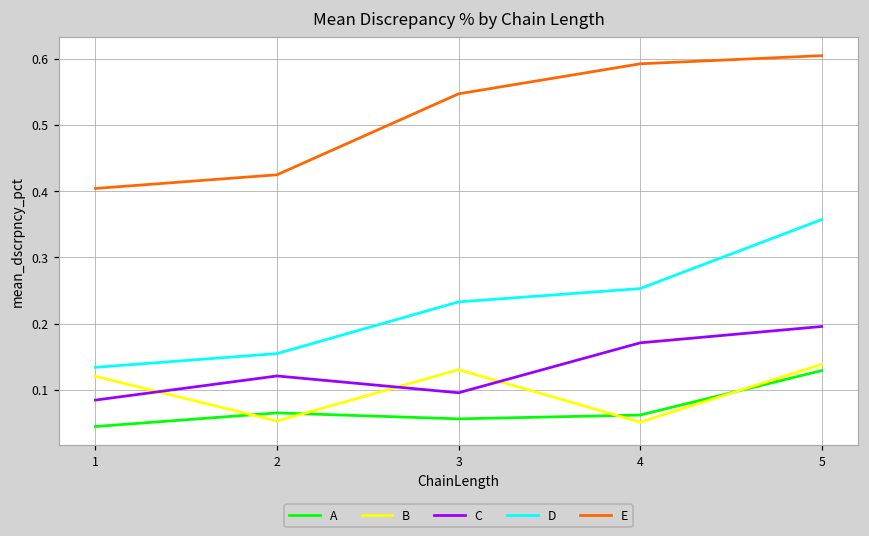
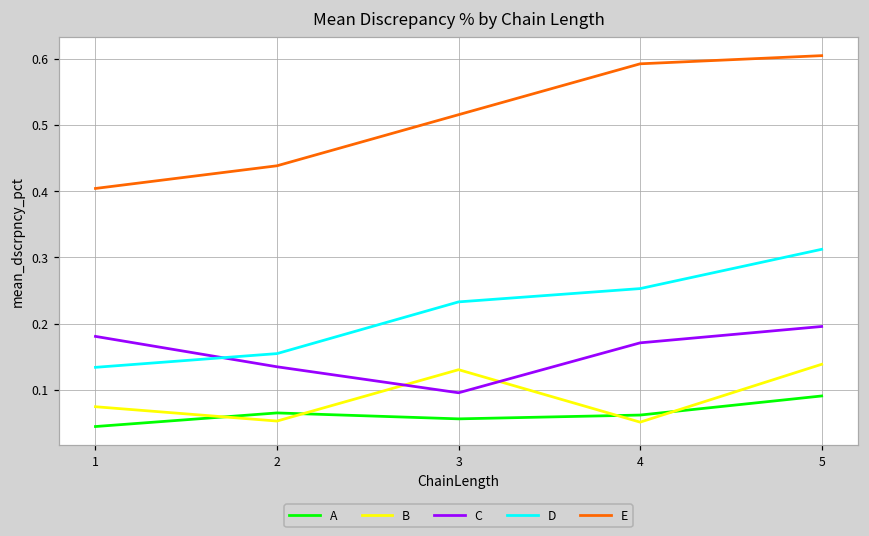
B, 1: 0.12 -> 0.07
C, 1: 0.08 -> 0.18
C, 2: 0.12 -> 0.14
E, 2: 0.42 -> 0.44
E, 3: 0.55 -> 0.52
A, 5: 0.13 -> 0.09
D, 5: 0.36 -> 0.31
